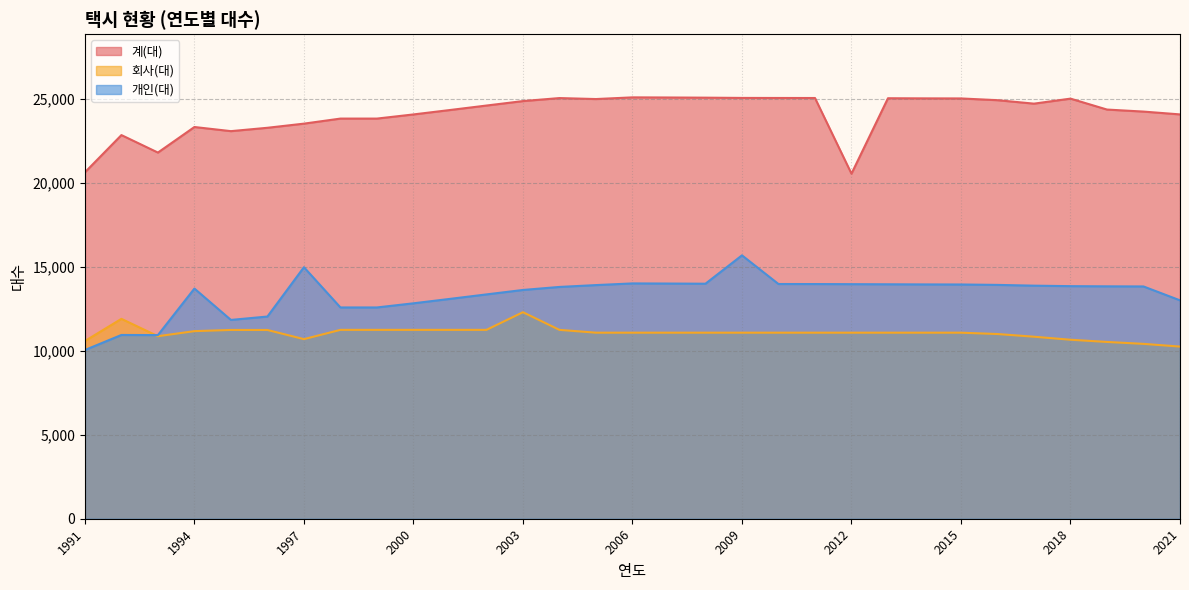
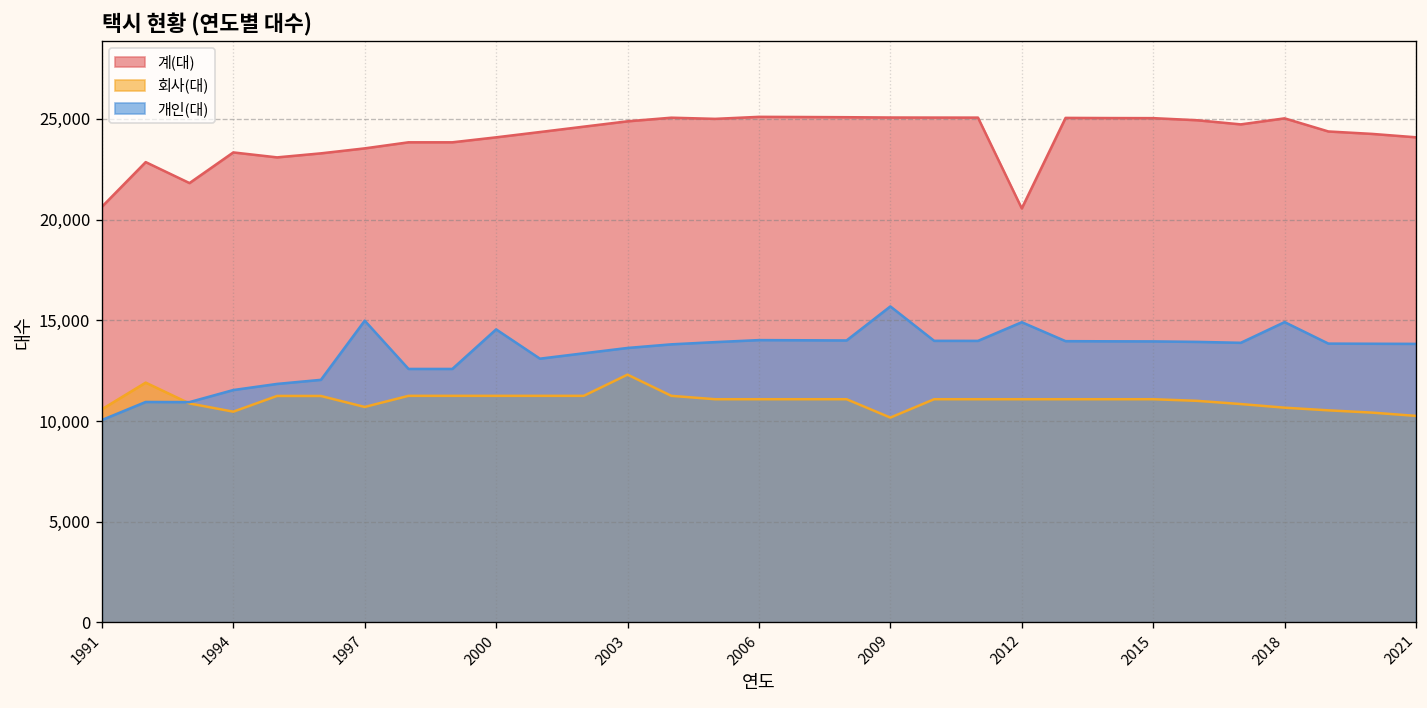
회사(대), 1994: 11,200 -> 10,500
개인(대), 1994: 13,700 -> 11,500
개인(대), 2000: 12,800 -> 14,600
회사(대), 2009: 11,100 -> 10,200
개인(대), 2012: 14,000 -> 14,900
개인(대), 2018: 13,900 -> 14,900
개인(대), 2021: 13,000 -> 13,800
